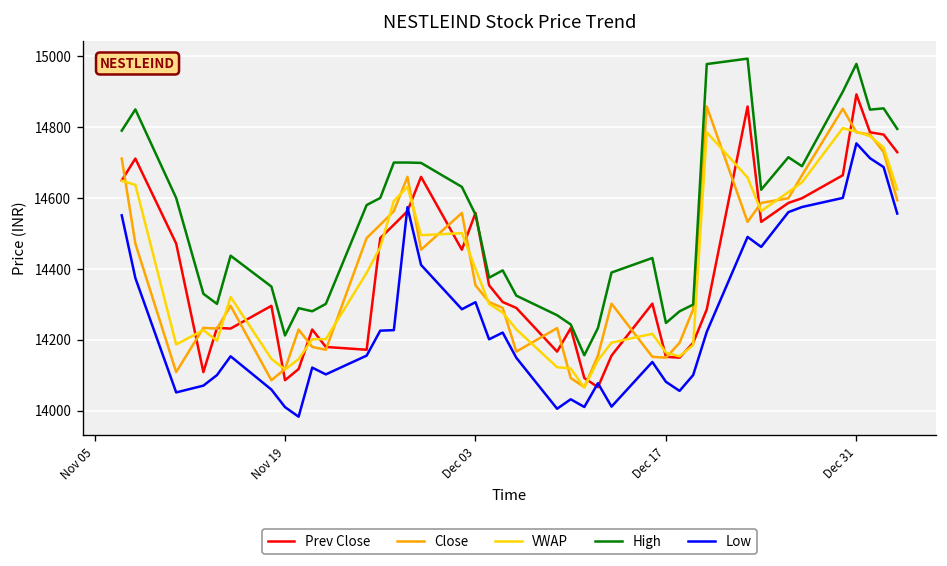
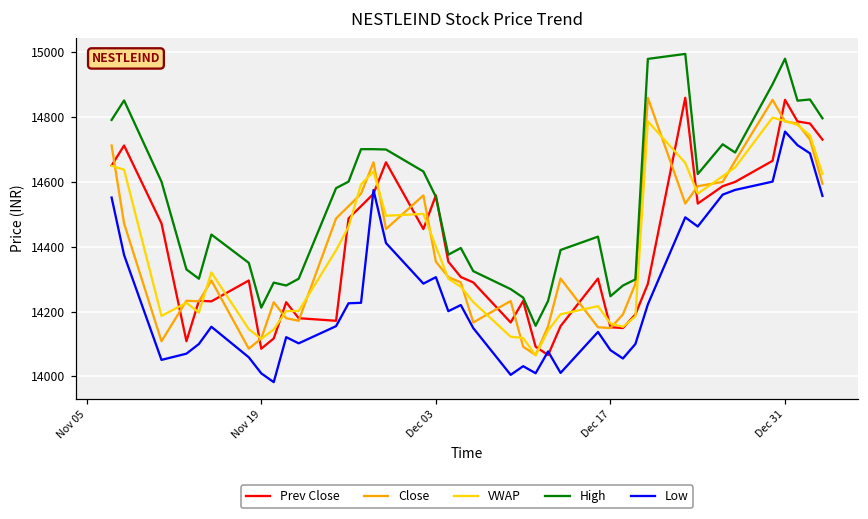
Prev Close, Dec 31: 14890 -> 14850
